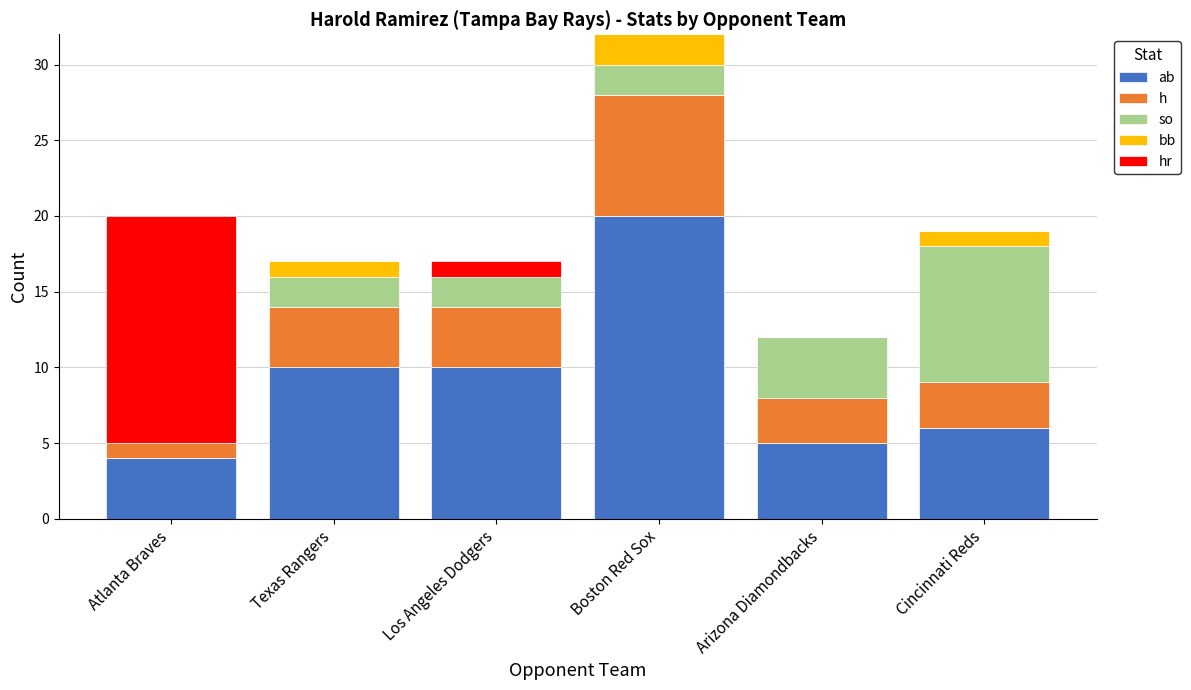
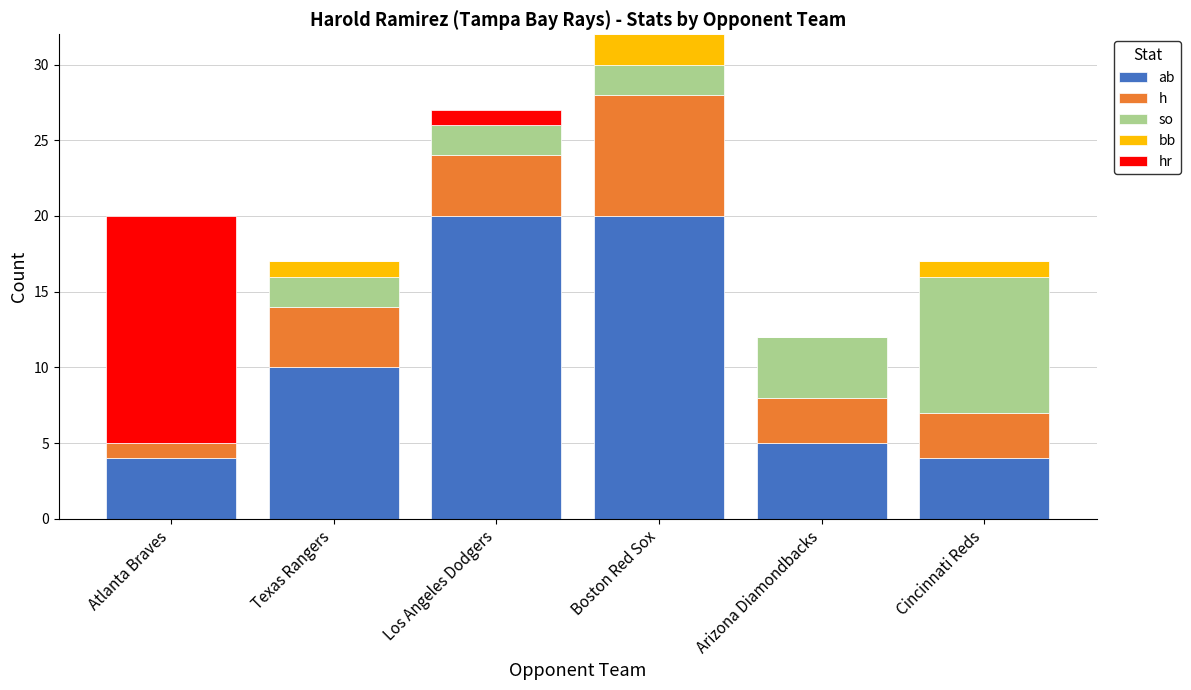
ab, Los Angeles Dodgers: 10 -> 20
ab, Cincinnati Reds: 6 -> 4
